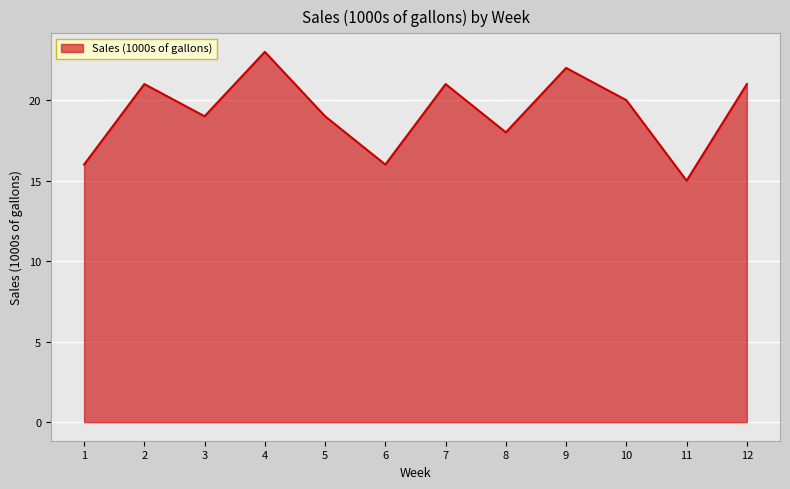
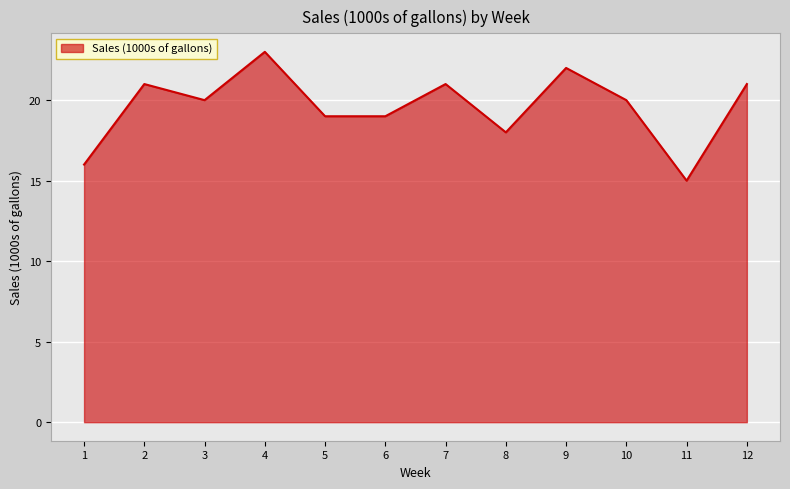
3: 19 -> 20
6: 16 -> 19
